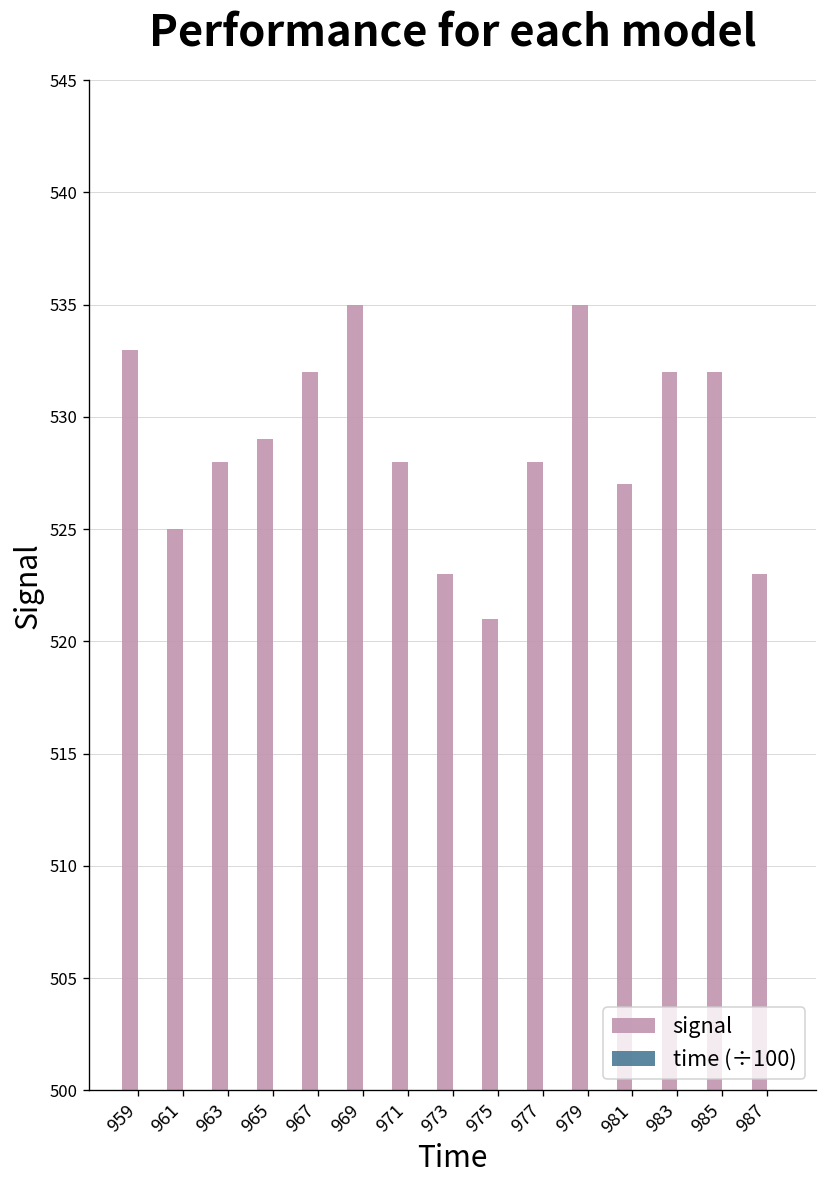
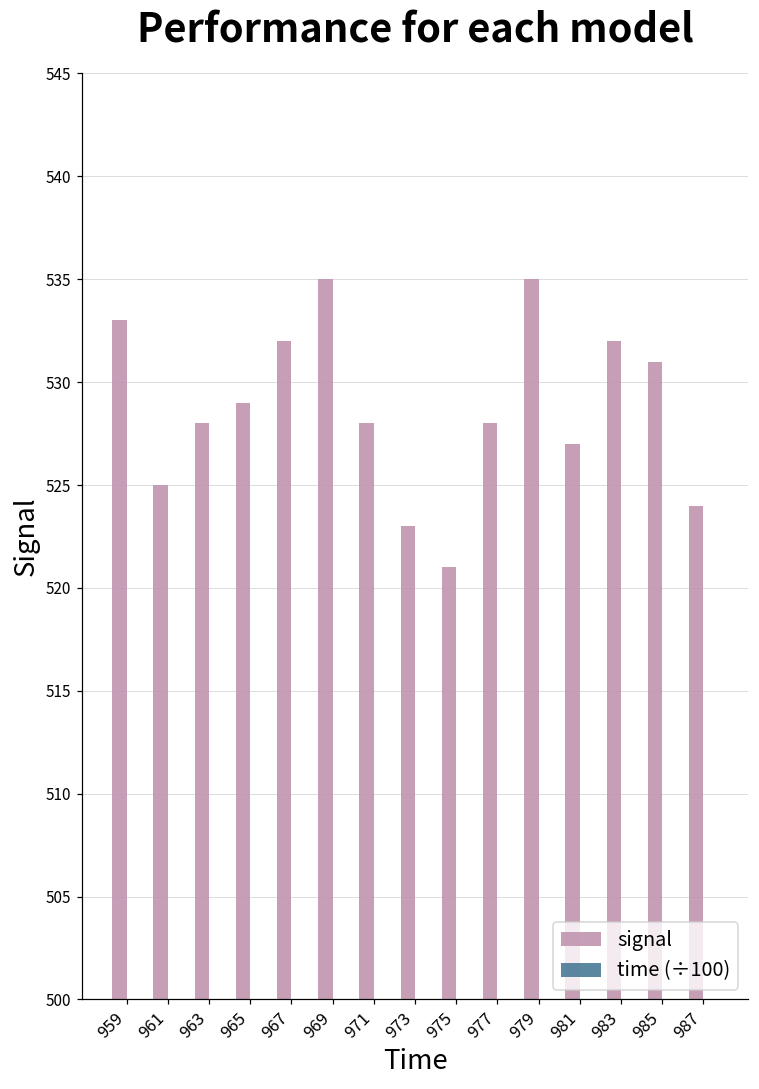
signal, 985: 532 -> 531
signal, 987: 523 -> 524
